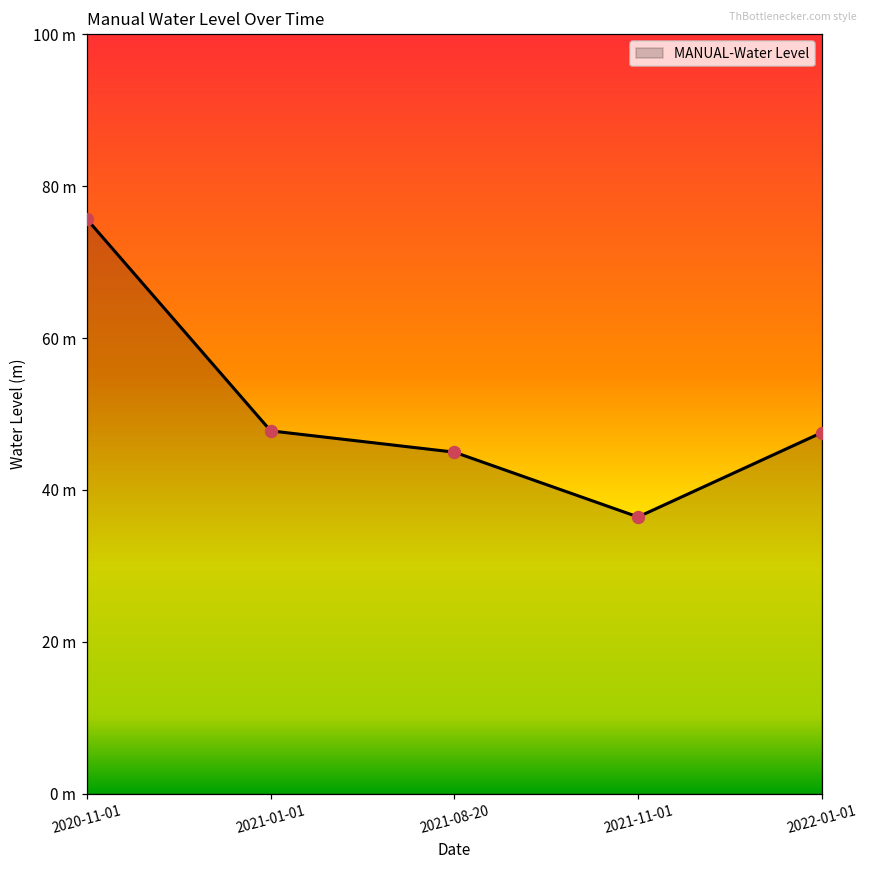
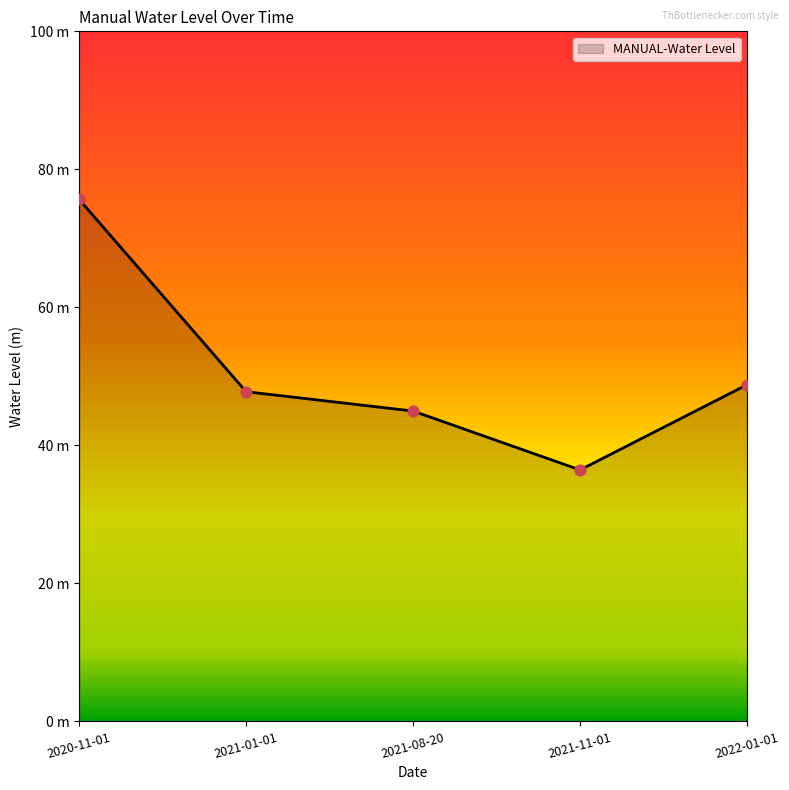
2022-01-01: 48 m -> 49 m
